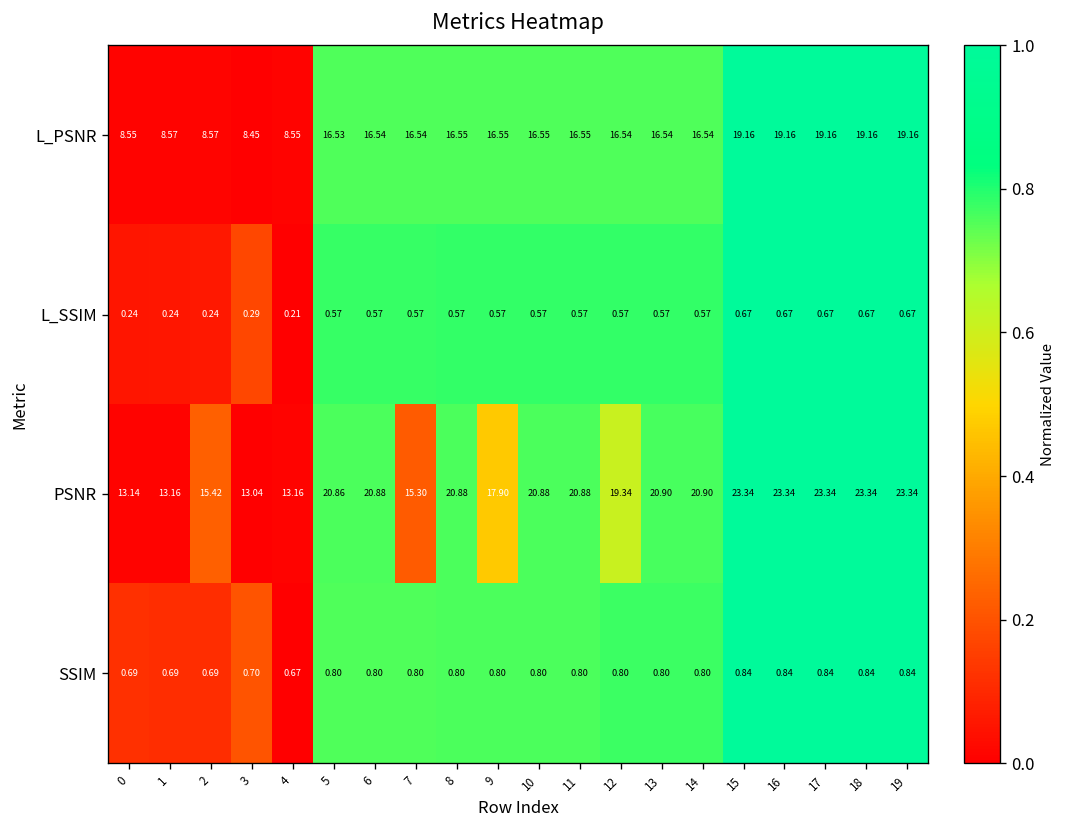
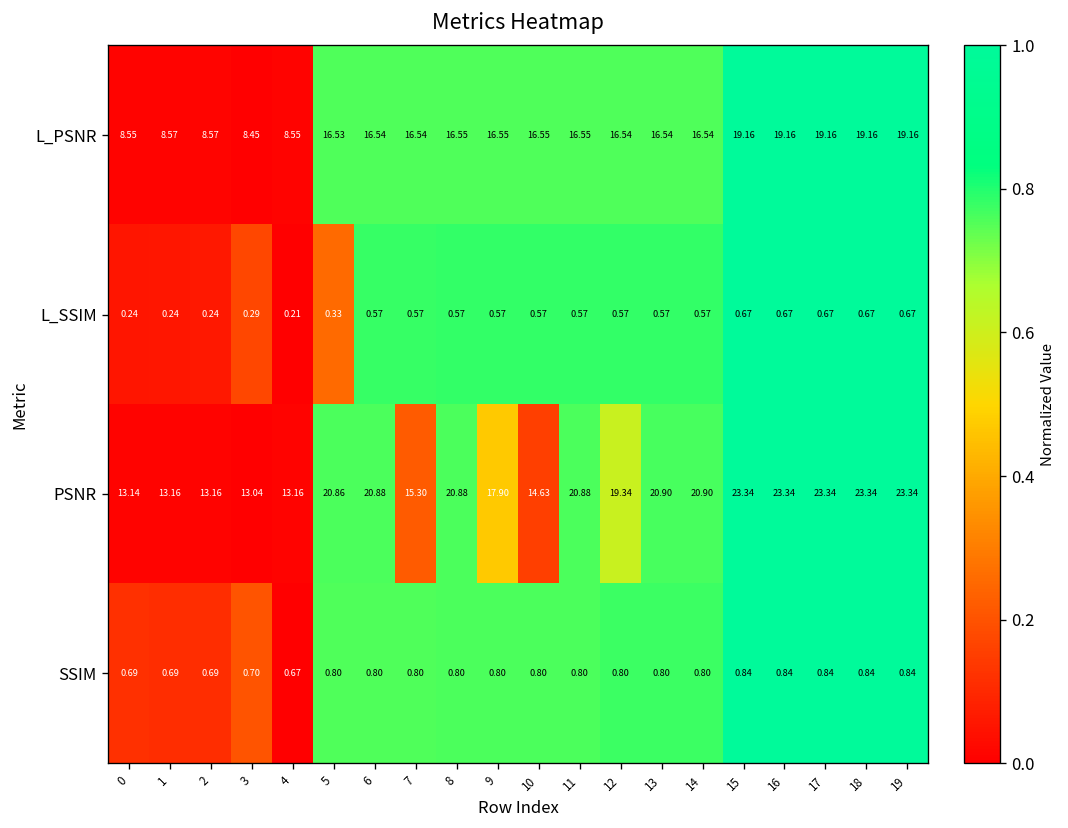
L_SSIM, 5: 0.57 -> 0.33
PSNR, 2: 15.42 -> 13.16
PSNR, 10: 20.88 -> 14.63
